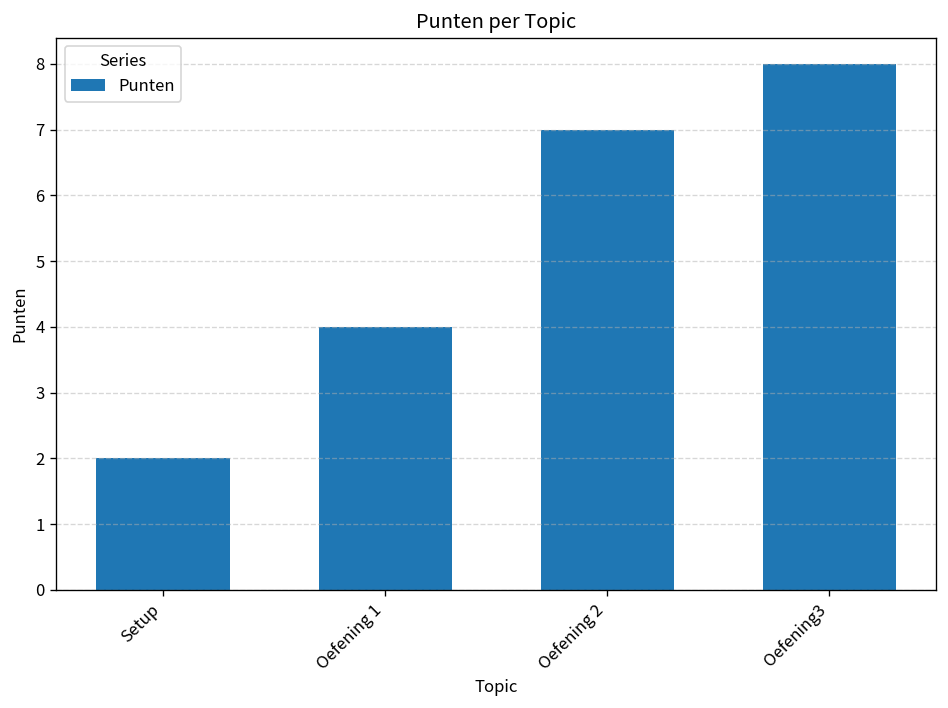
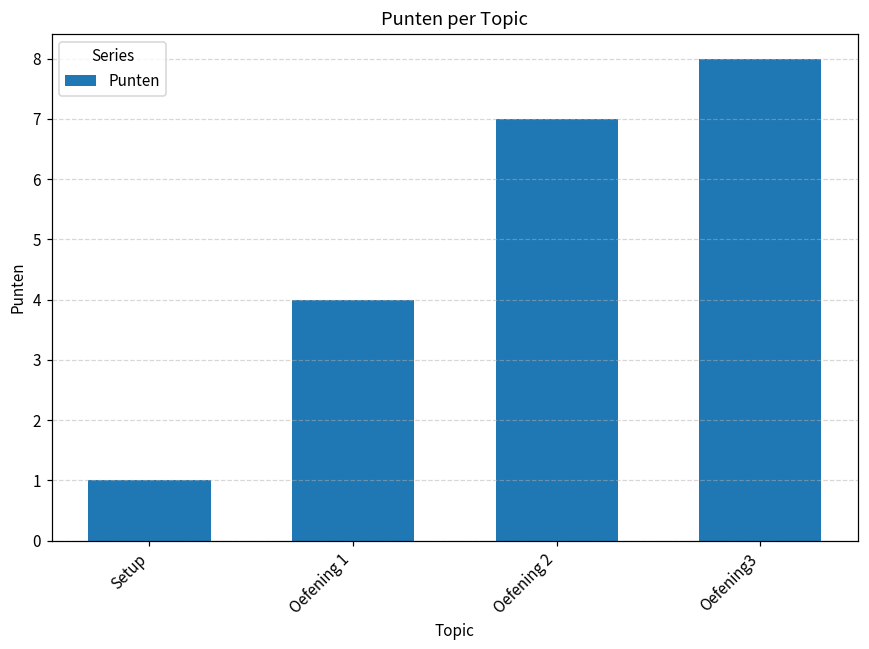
Setup: 2 -> 1
